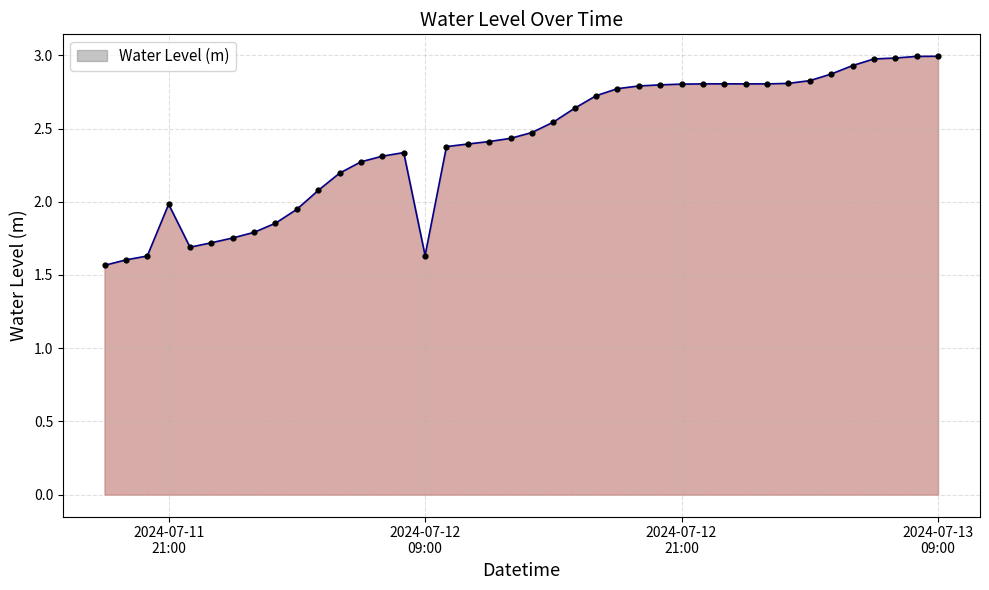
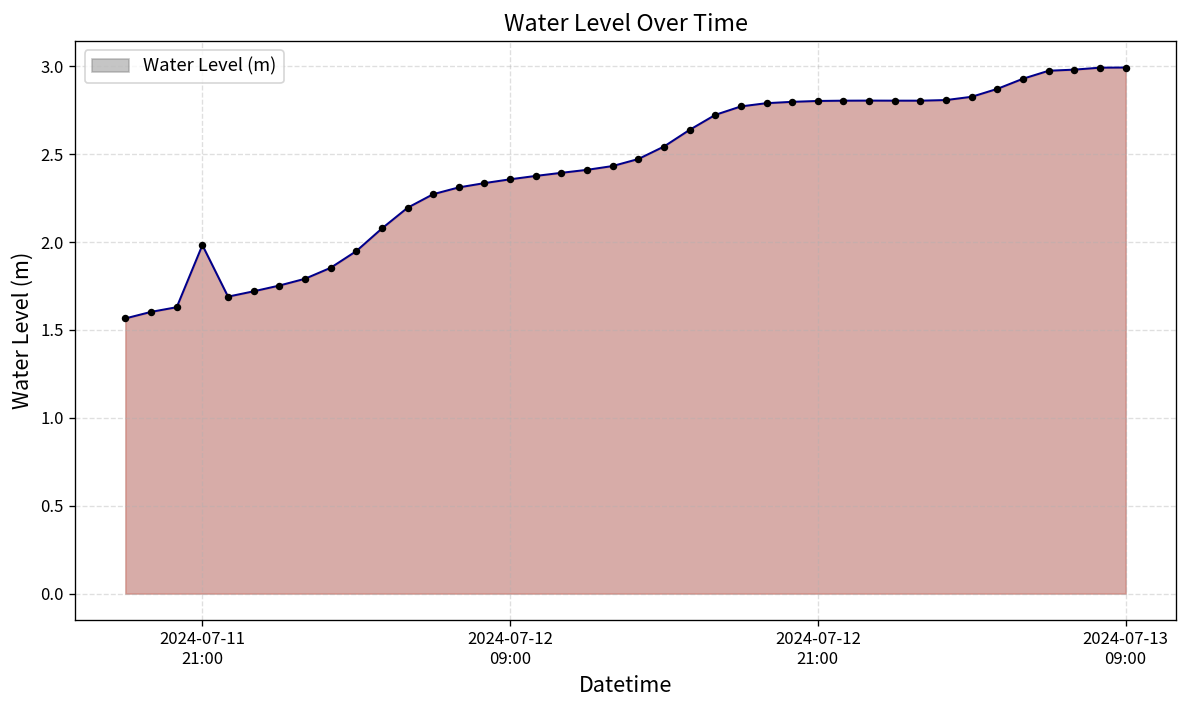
2024-07-12 09:00: 1.63 -> 2.36
